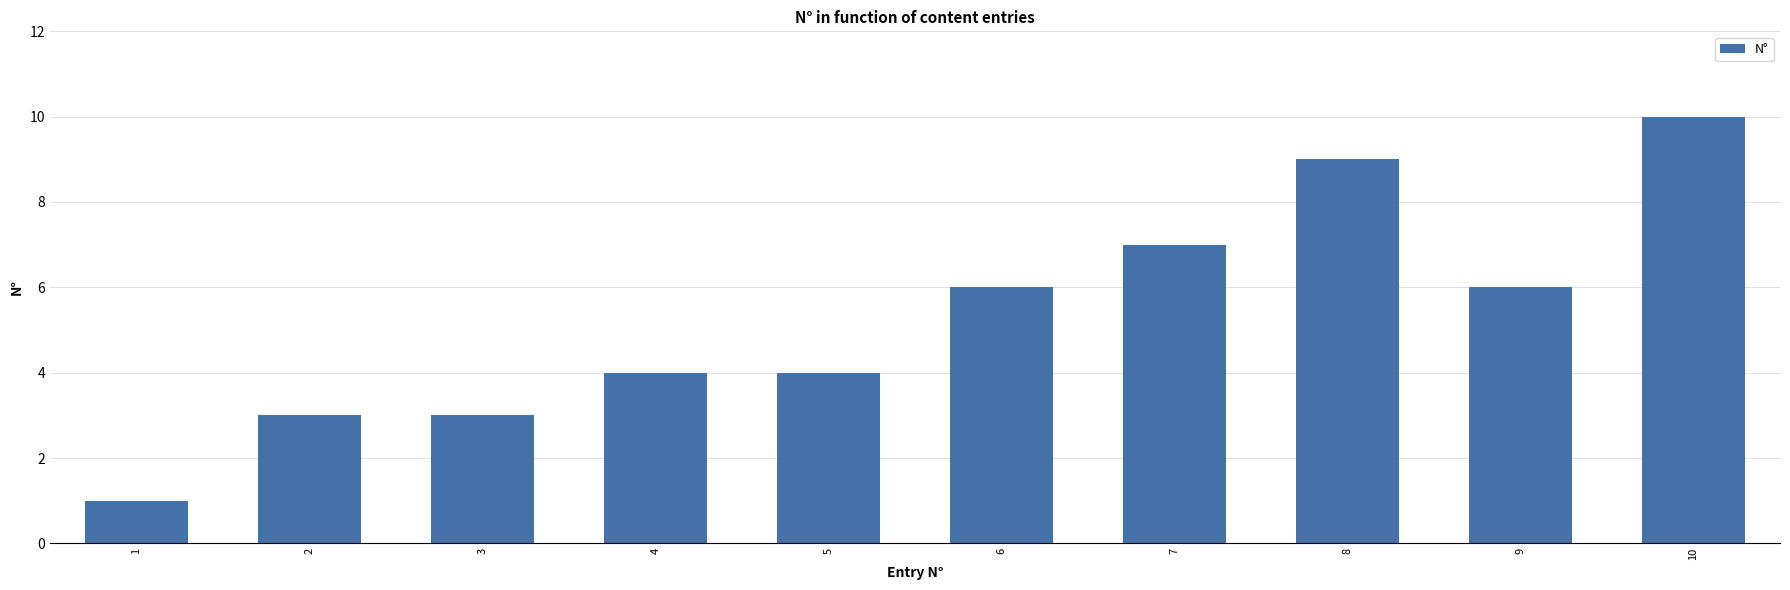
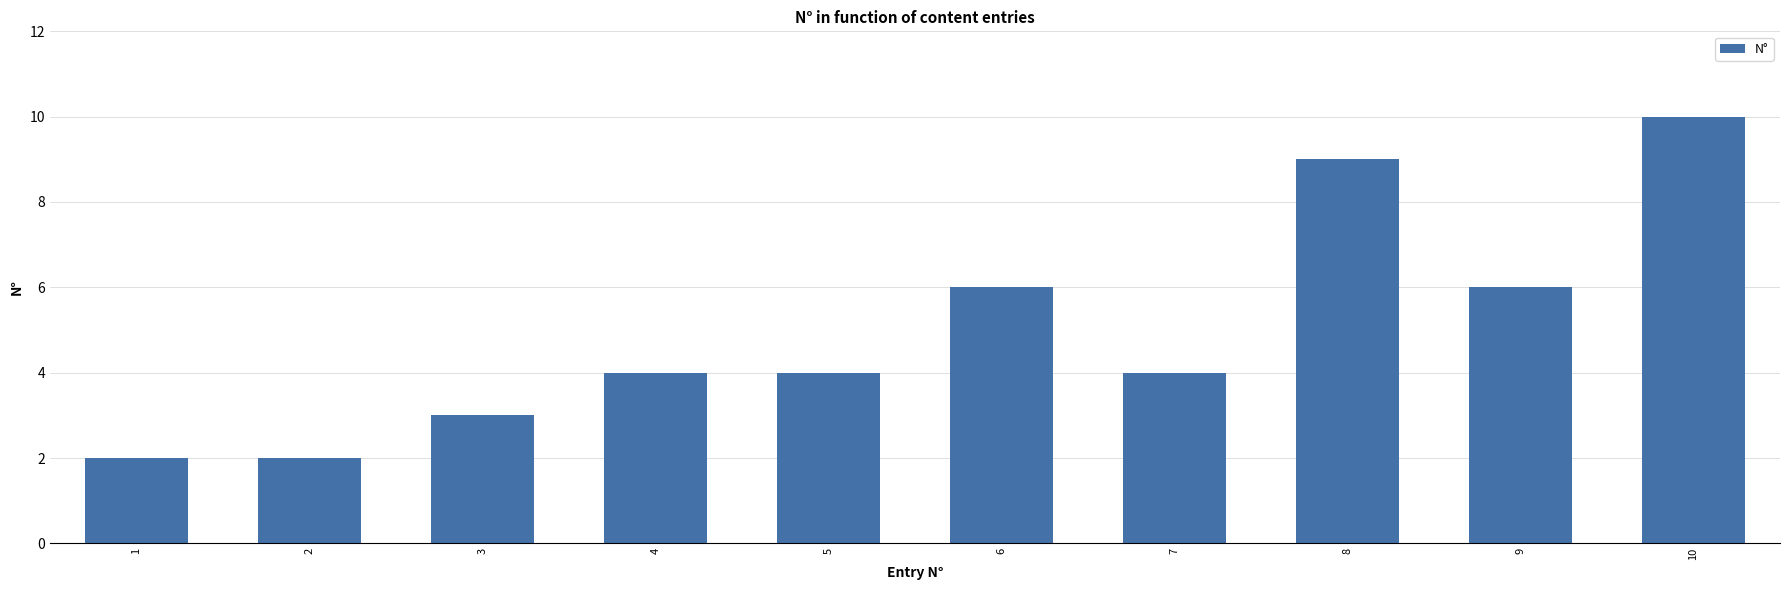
1: 1 -> 2
2: 3 -> 2
7: 7 -> 4
